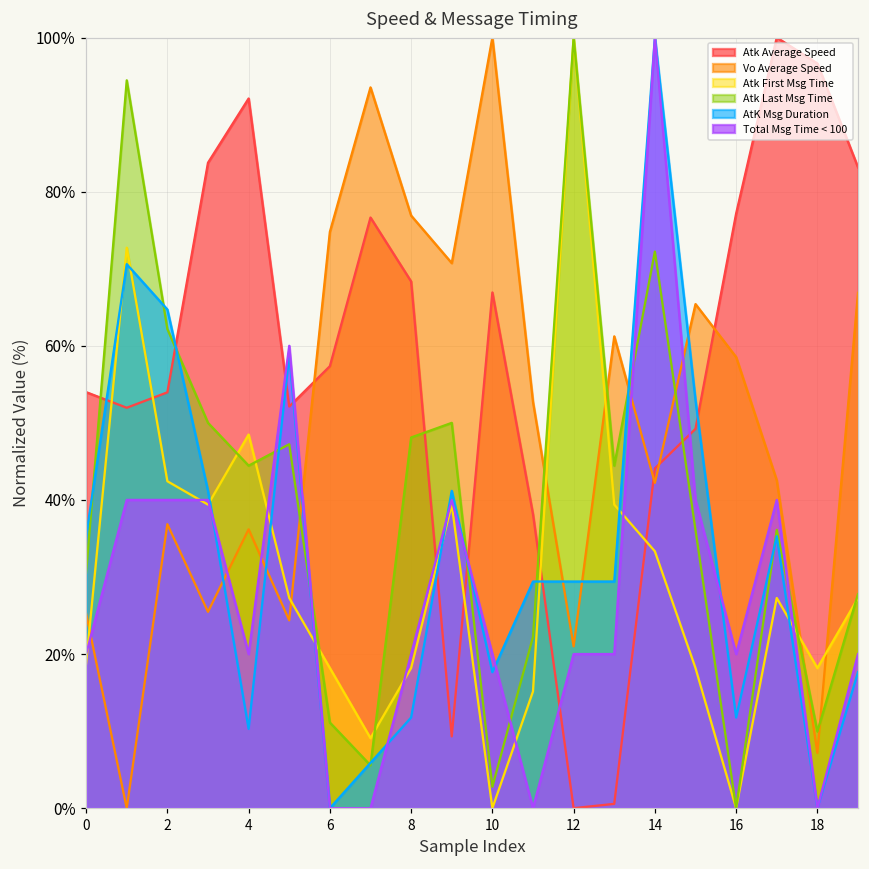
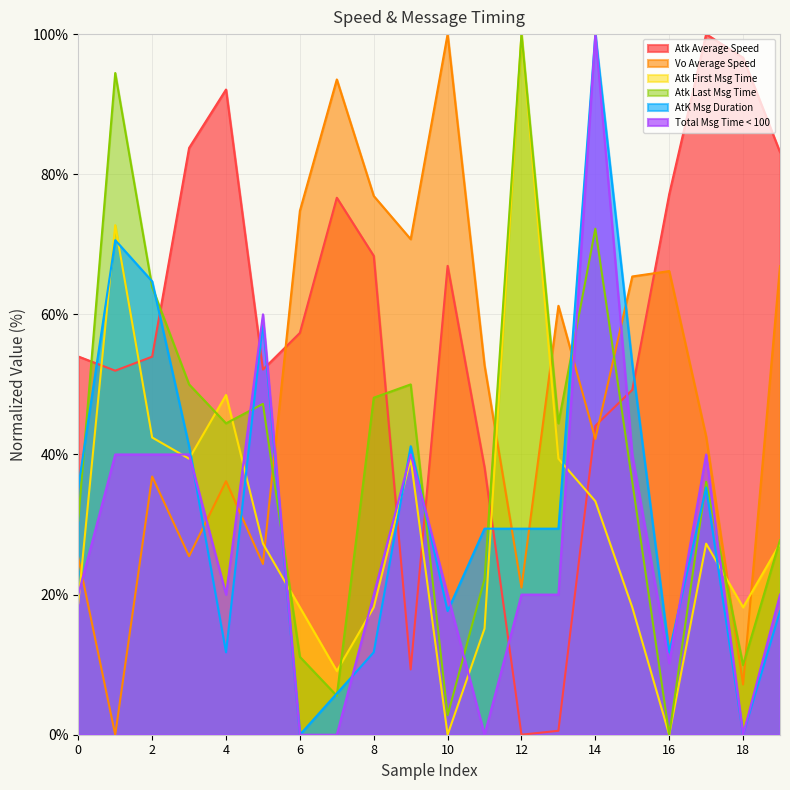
Atk Last Msg Time, 2: 62% -> 64%
AtK Msg Duration, 4: 10% -> 12%
Vo Average Speed, 16: 59% -> 66%
Total Msg Time < 100, 16: 20% -> 10%
